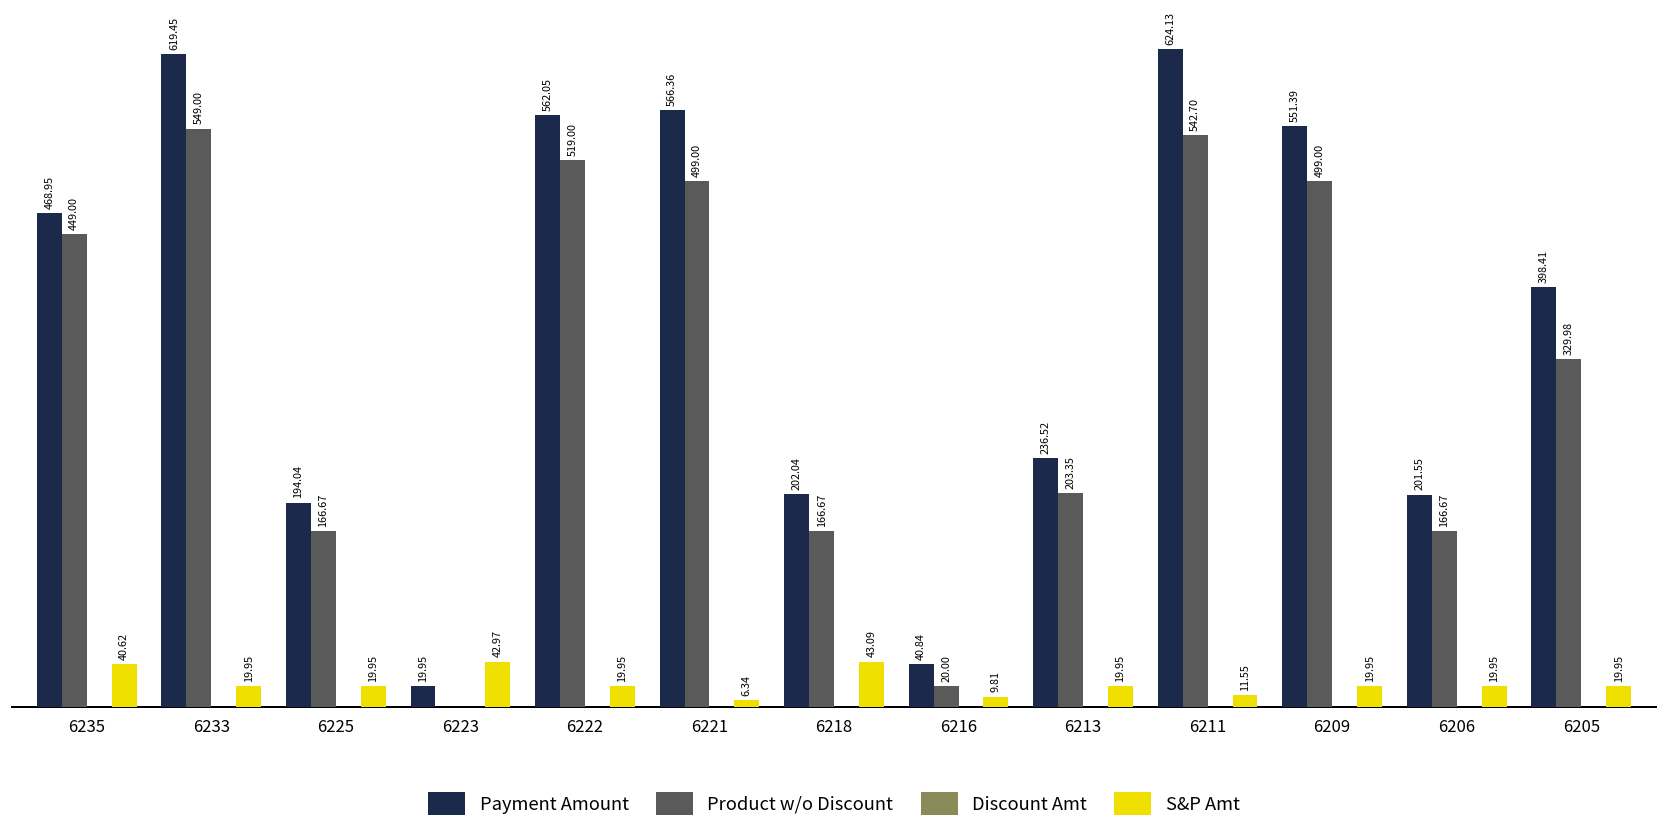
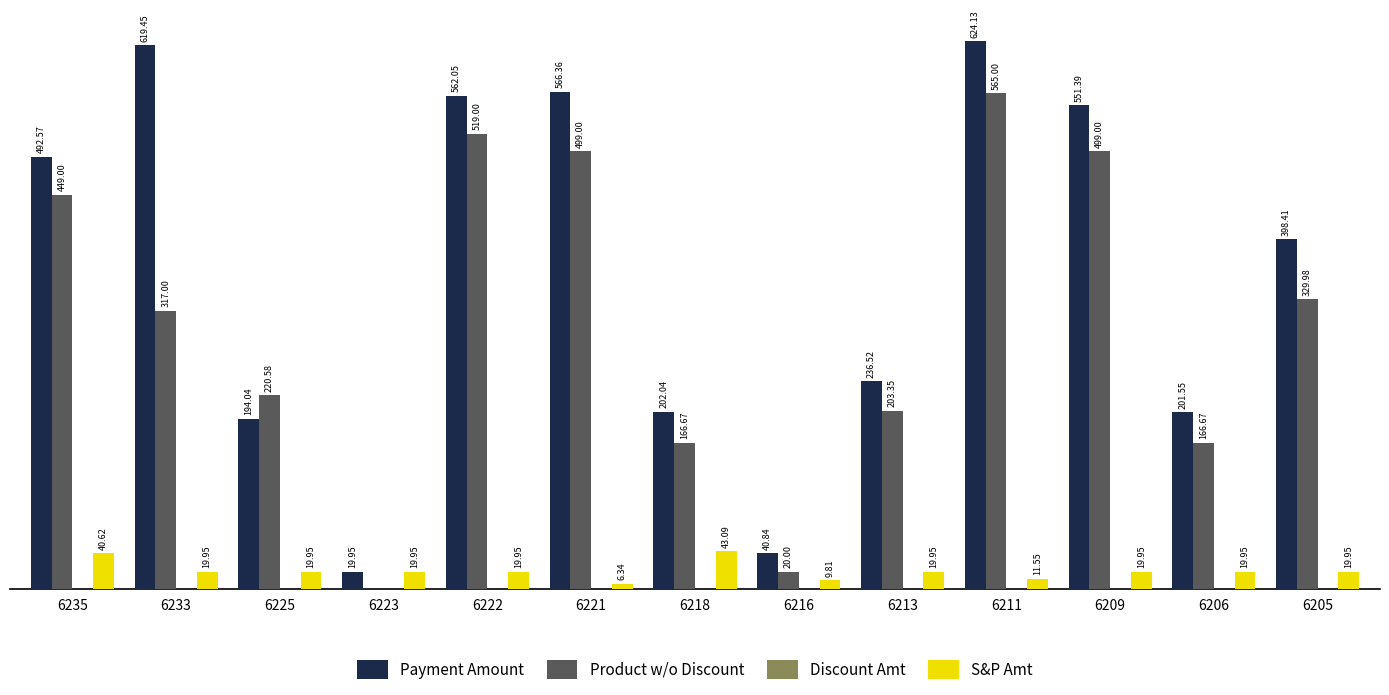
Payment Amount, 6235: 468.95 -> 492.57
Product w/o Discount, 6233: 549.00 -> 317.00
Product w/o Discount, 6225: 166.67 -> 220.58
S&P Amt, 6223: 42.97 -> 19.95
Product w/o Discount, 6211: 542.70 -> 565.00
